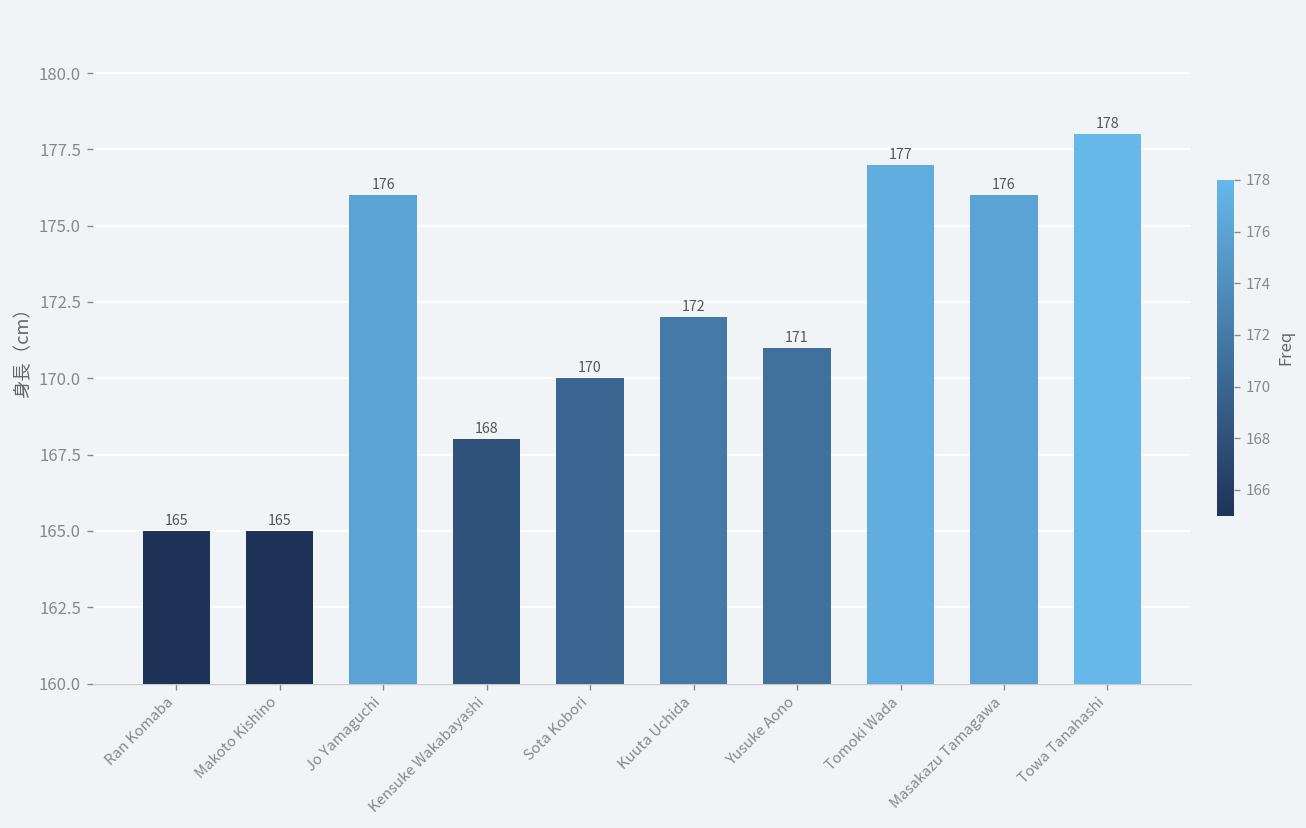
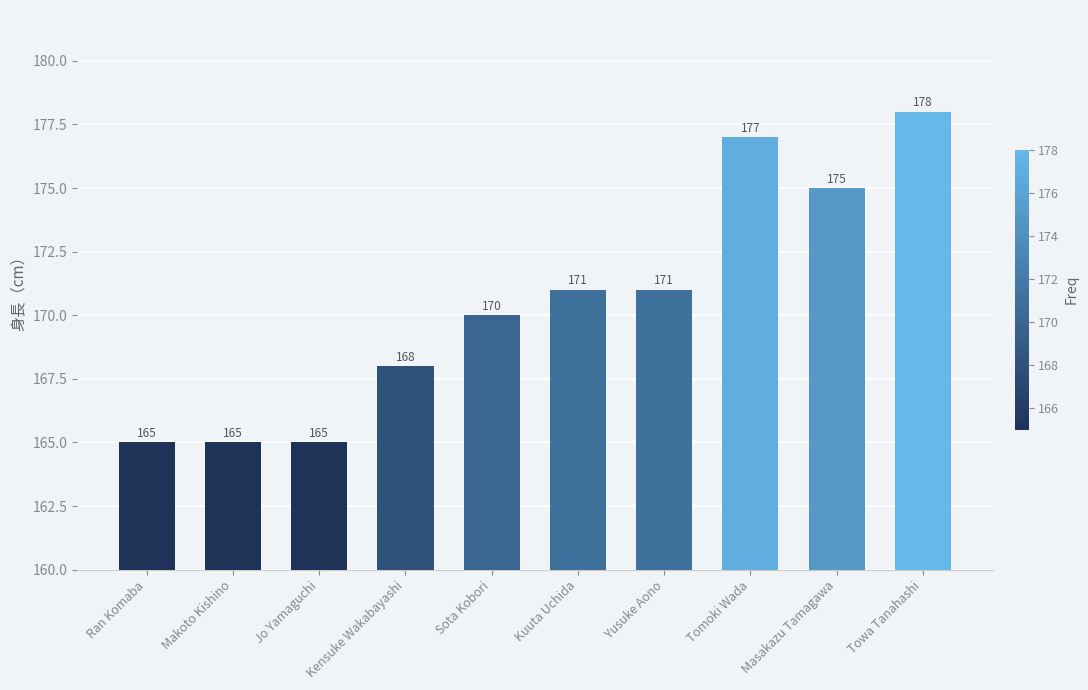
Jo Yamaguchi: 176 -> 165
Kuuta Uchida: 172 -> 171
Masakazu Tamagawa: 176 -> 175
